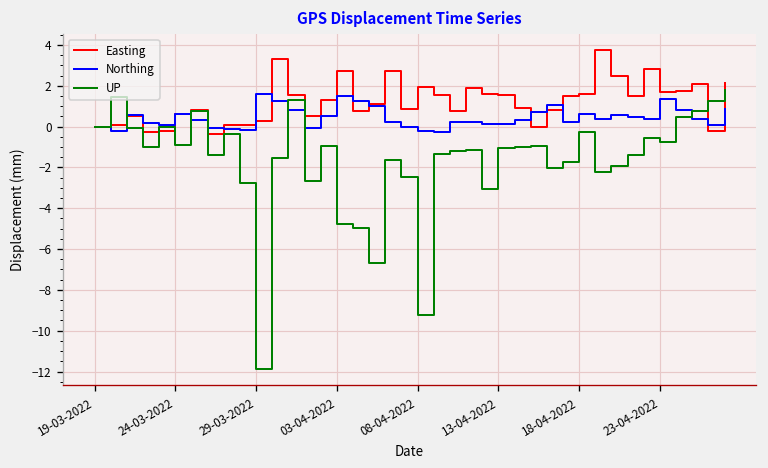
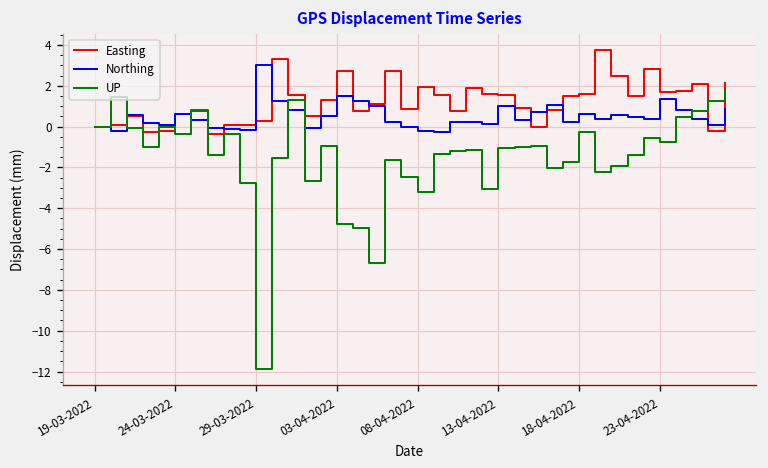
UP, 24-03-2022: -0.9 -> -0.4
Northing, 29-03-2022: 1.6 -> 3.0
UP, 08-04-2022: -9.2 -> -3.2
Northing, 13-04-2022: 0.1 -> 1.0
